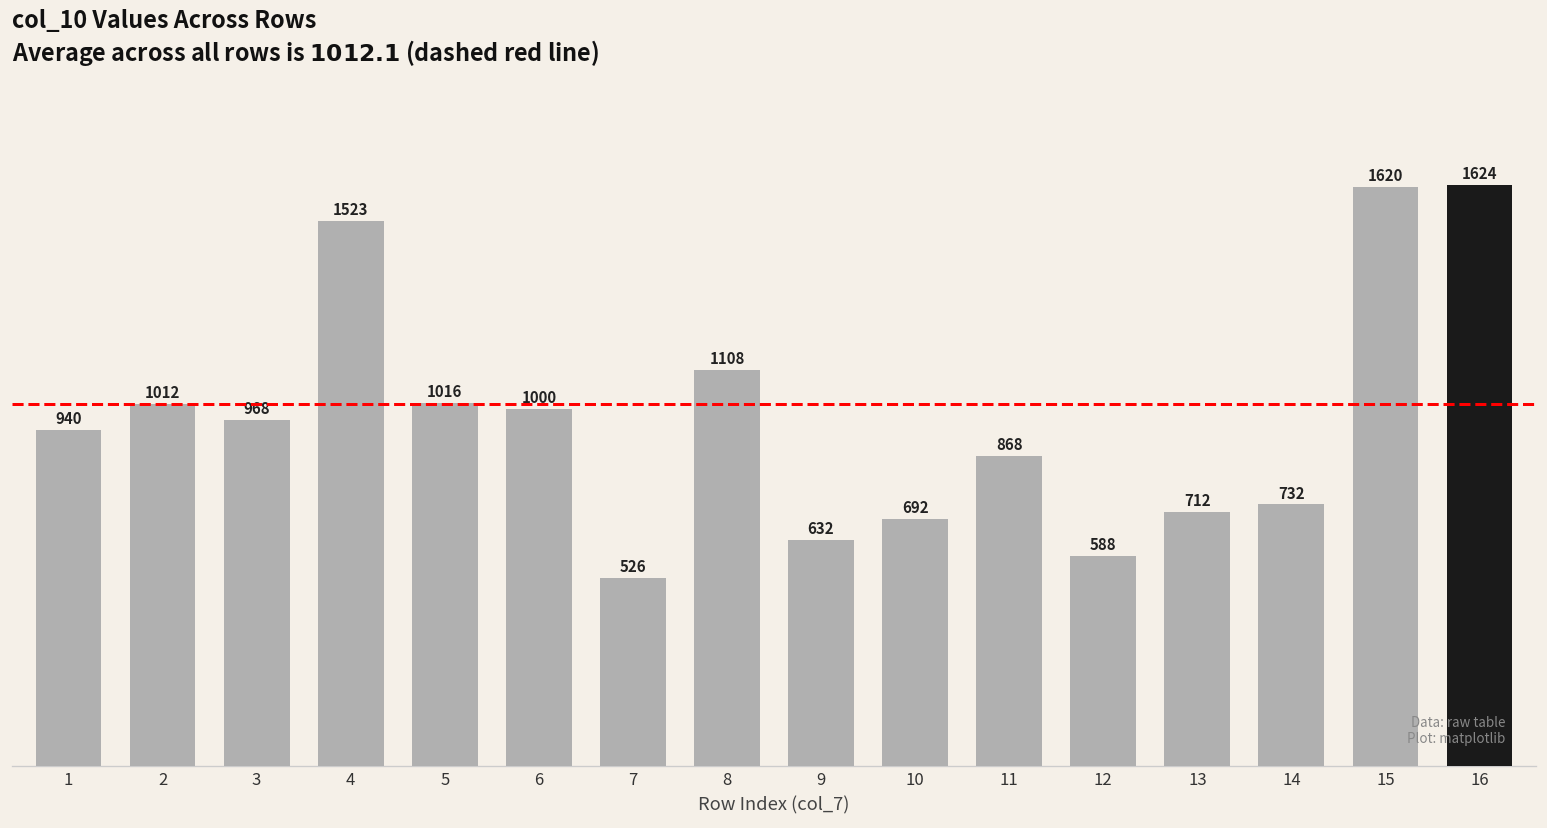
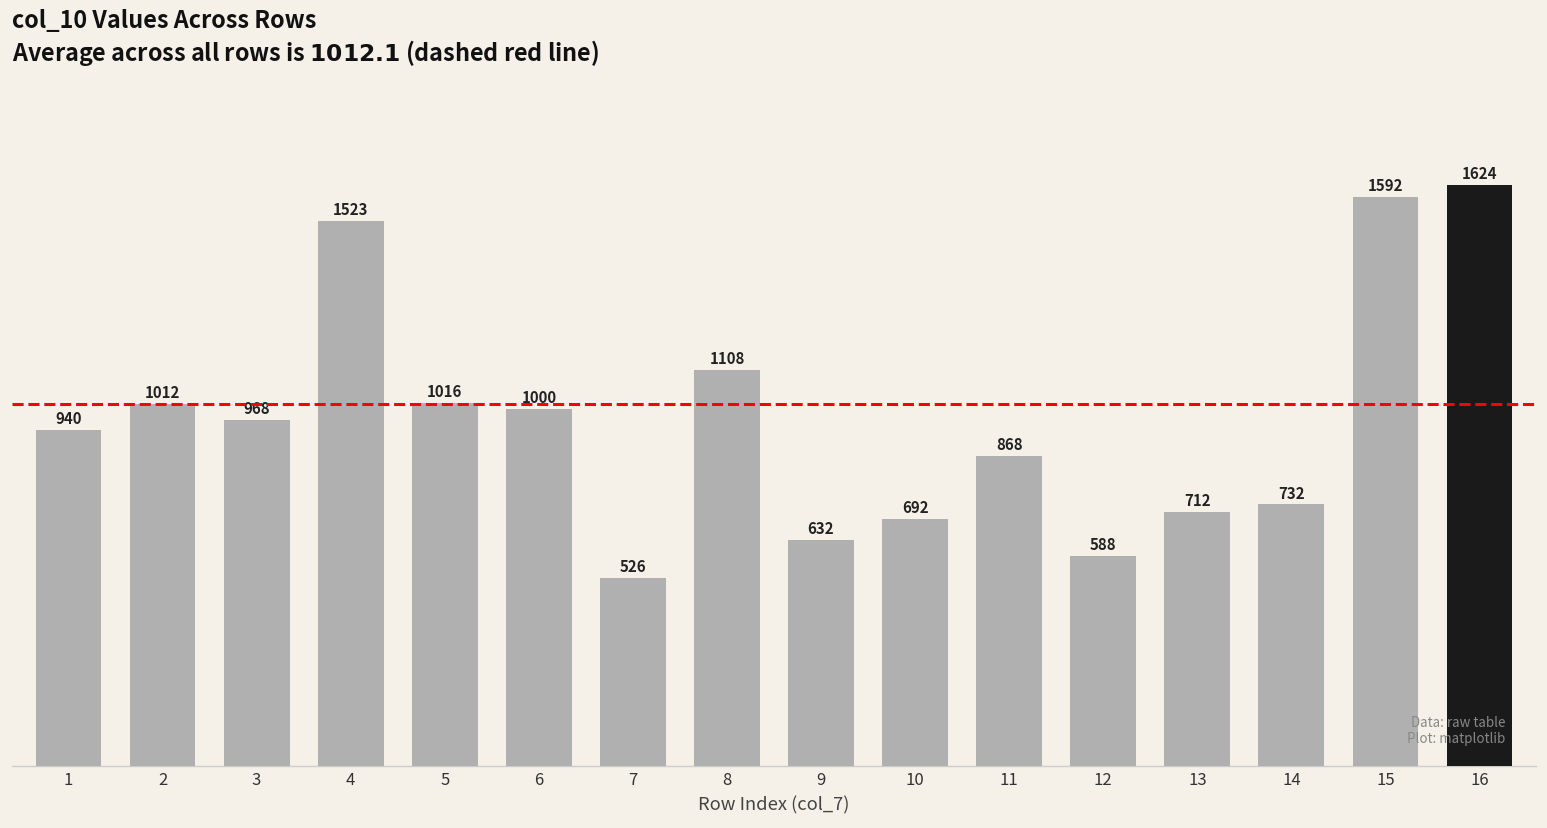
15: 1620 -> 1592
